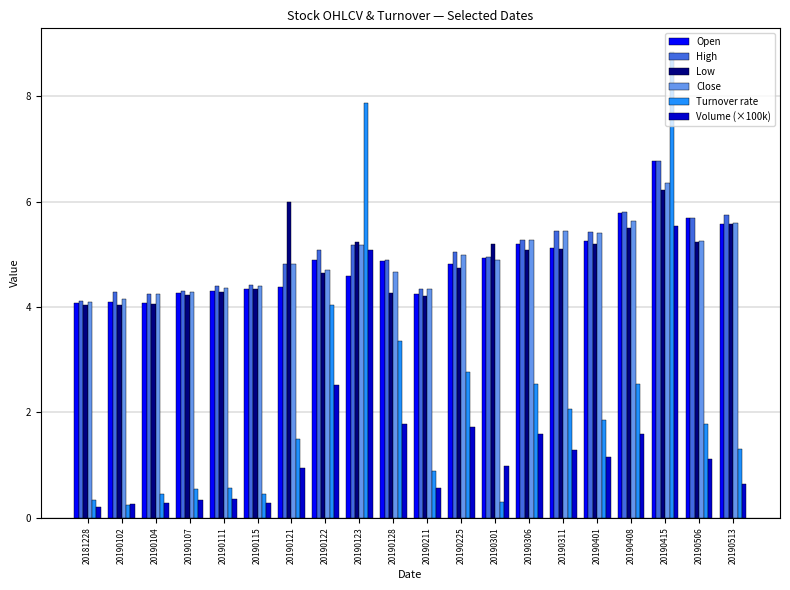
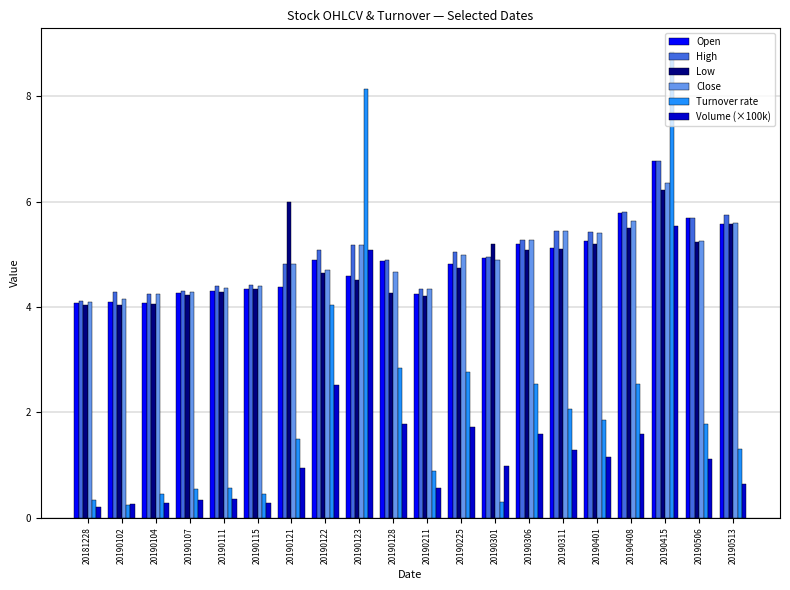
Low, 20190123: 5.2 -> 4.5
Turnover rate, 20190123: 7.9 -> 8.1
Turnover rate, 20190128: 3.4 -> 2.9
